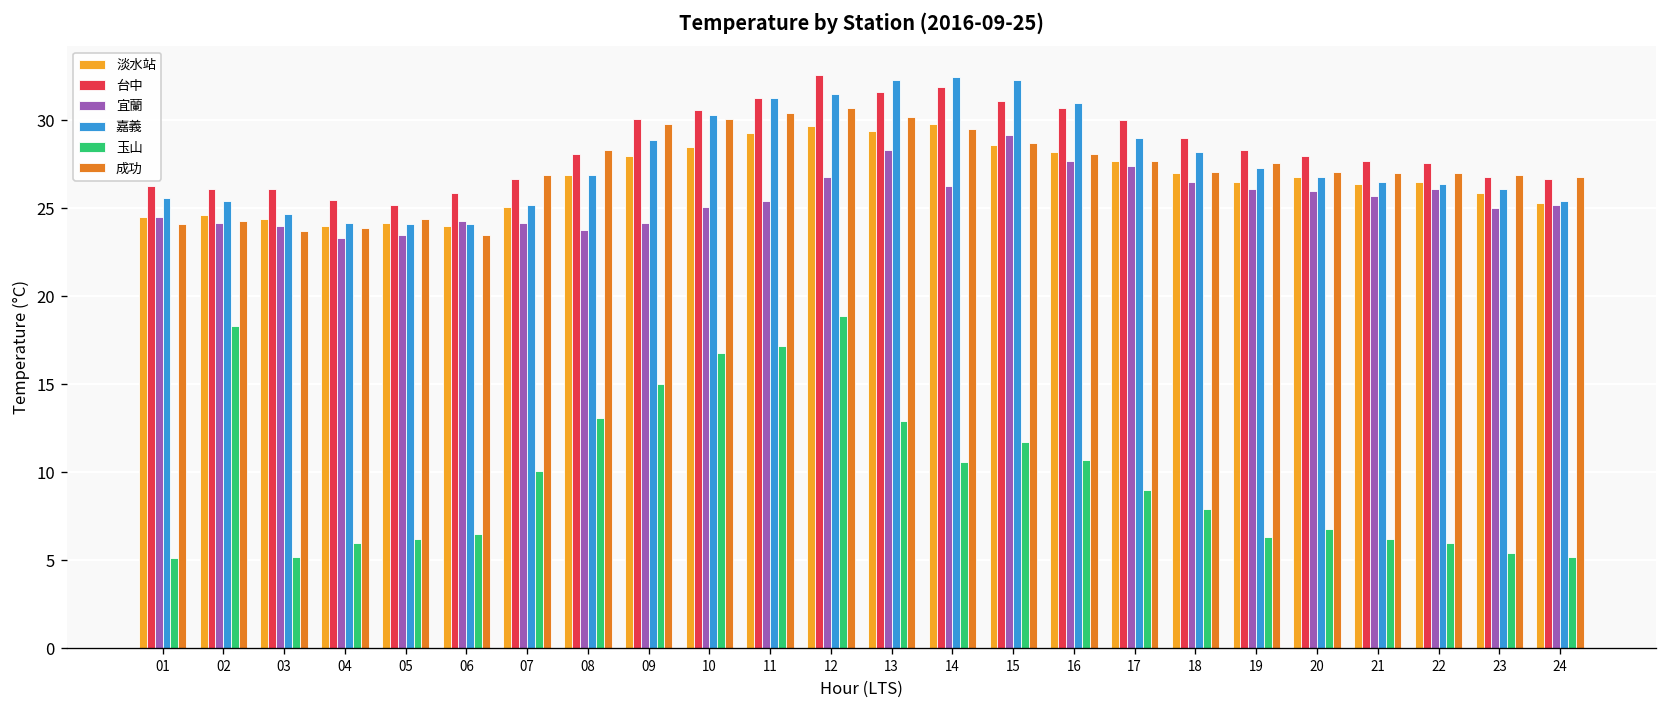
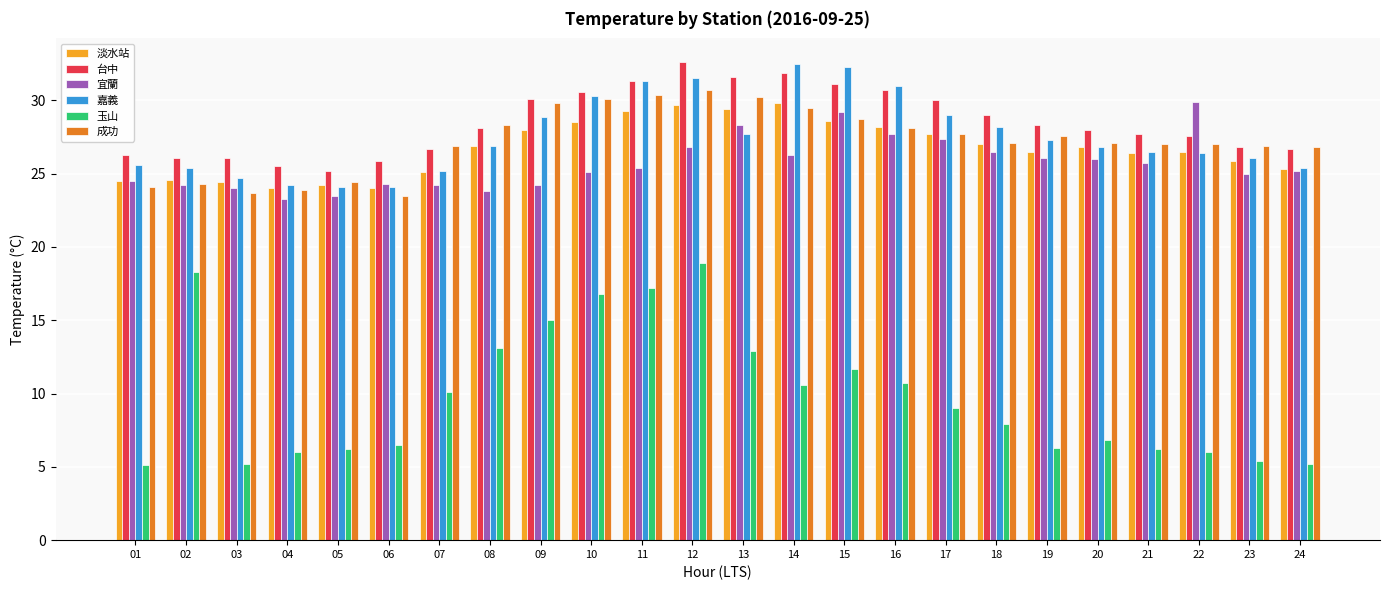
嘉義, 13: 32.3 -> 27.7
宜蘭, 22: 26.1 -> 29.9
